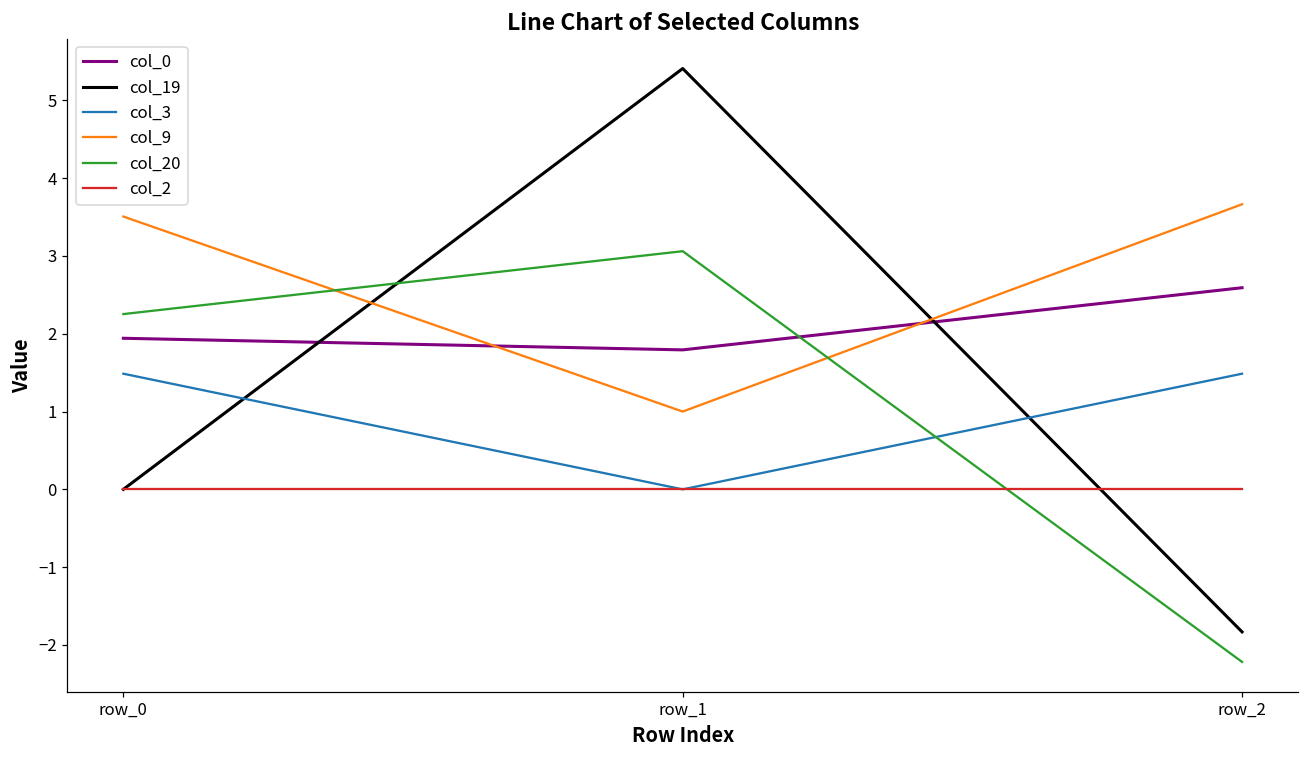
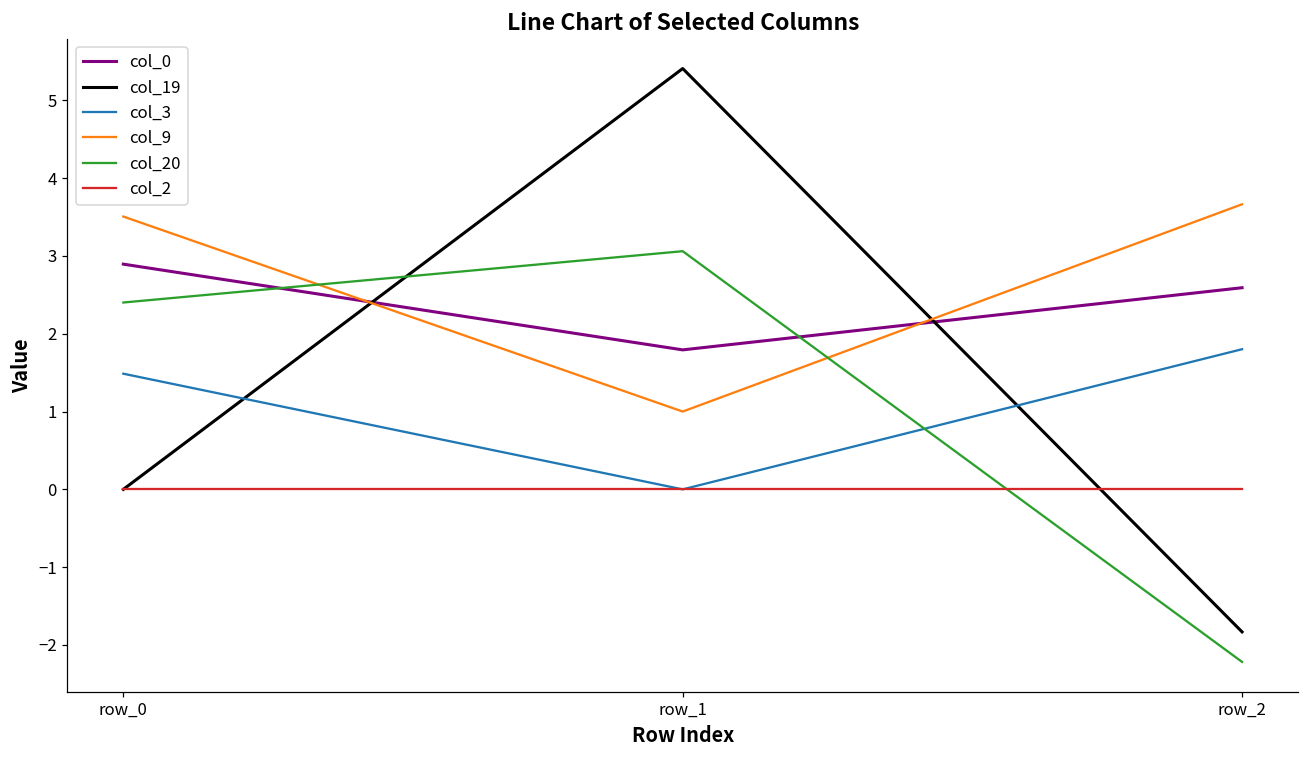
col_0, row_0: 1.9 -> 2.9
col_20, row_0: 2.3 -> 2.4
col_3, row_2: 1.5 -> 1.8
